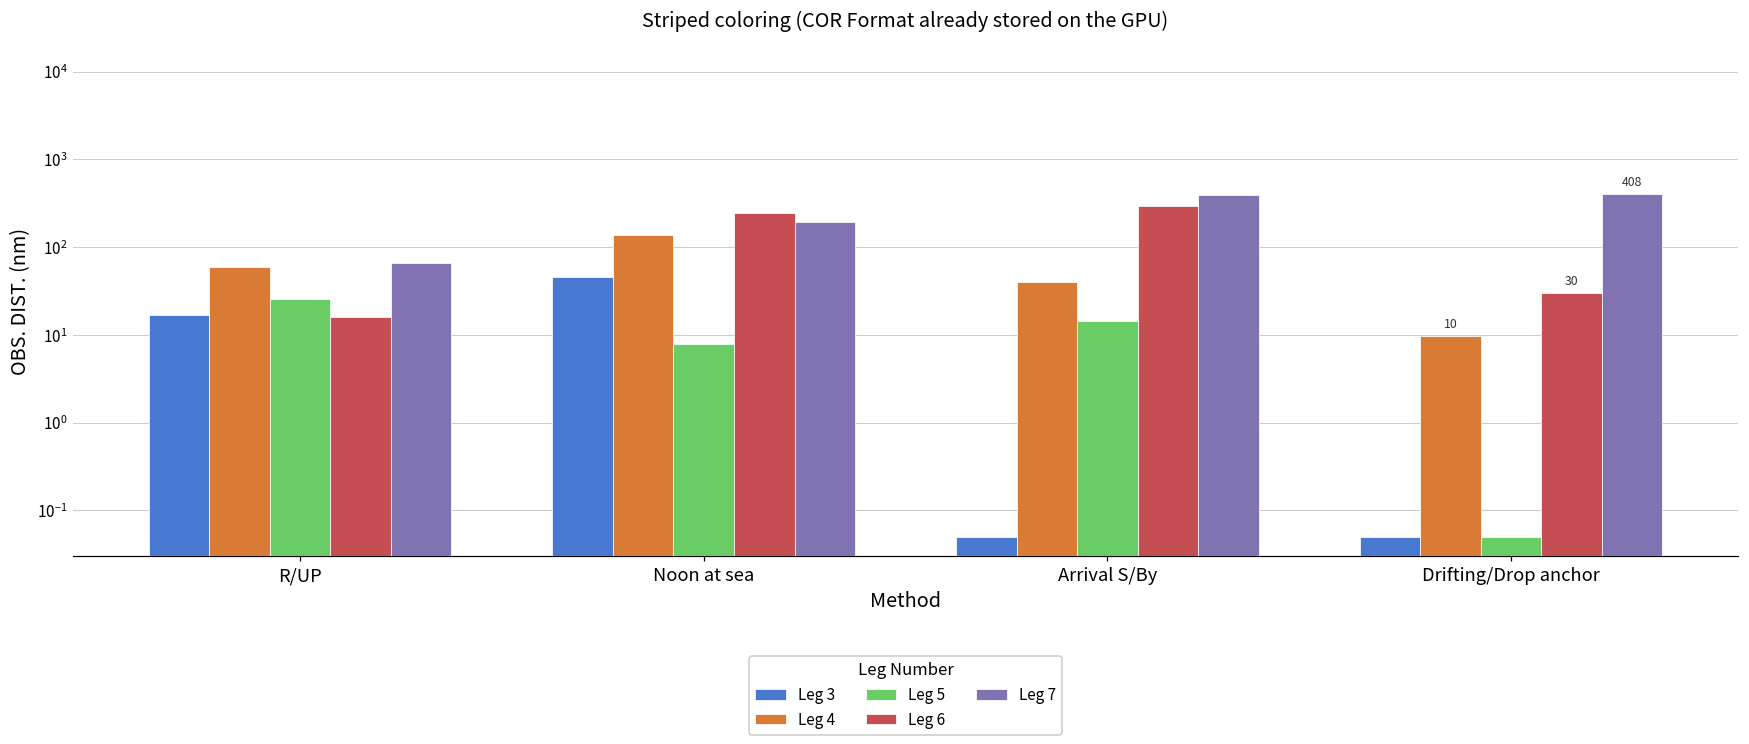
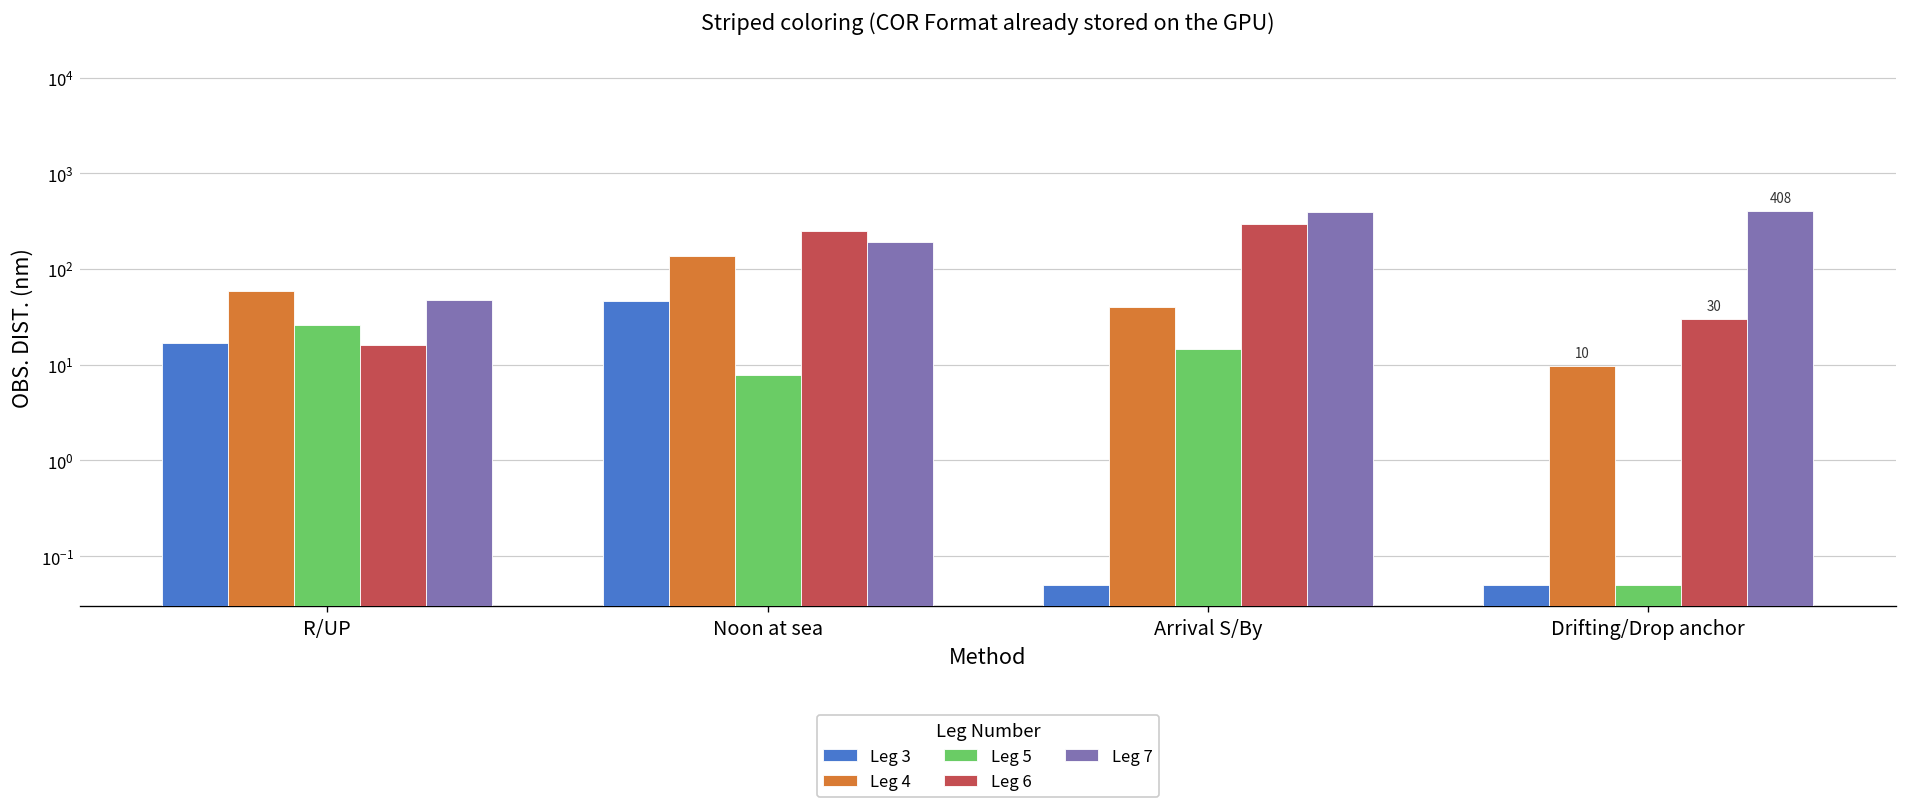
Leg 7, R/UP: 70 -> 50
